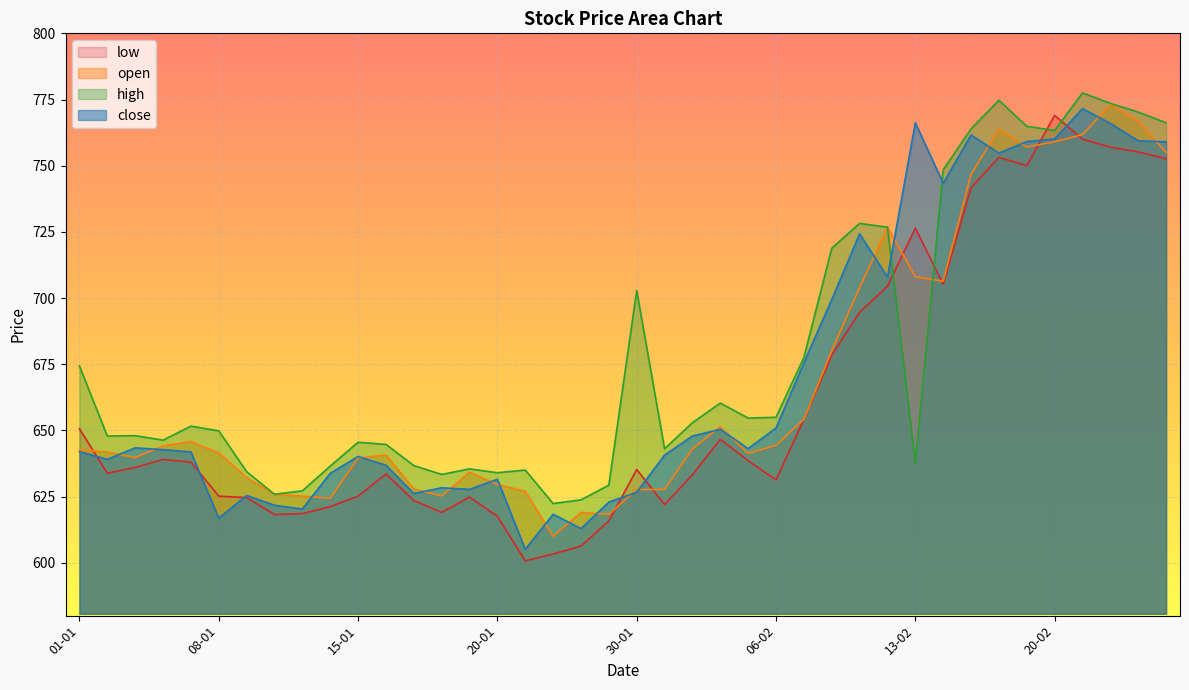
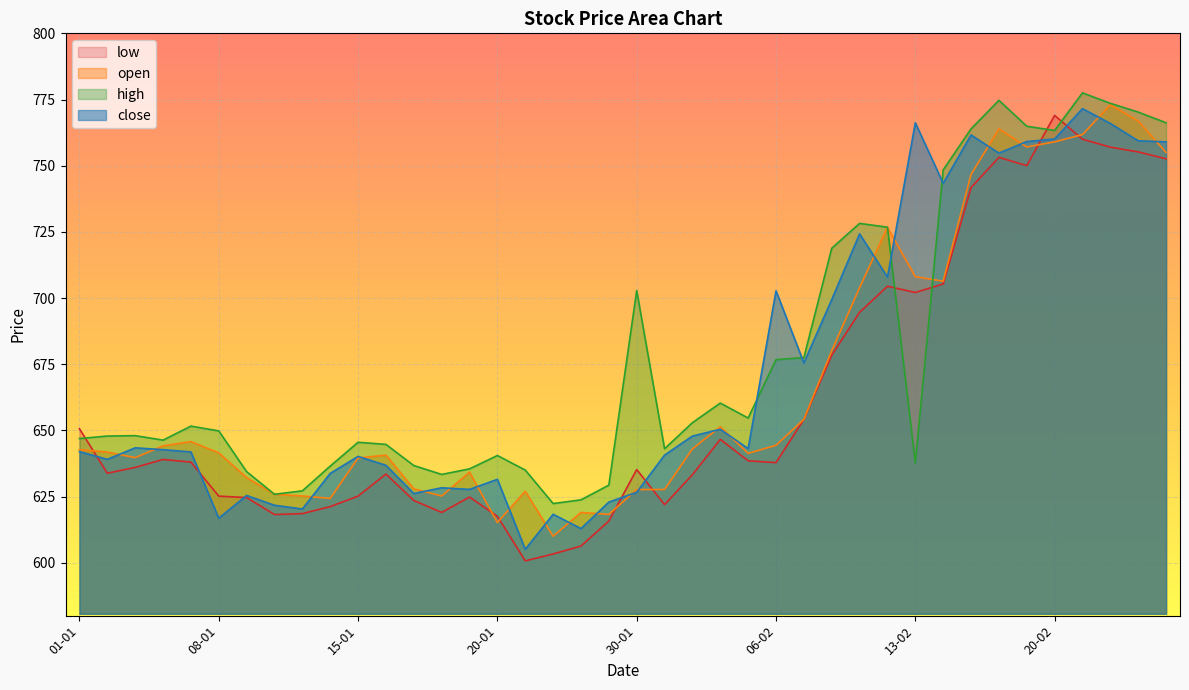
high, 01-01: 674 -> 647
open, 20-01: 630 -> 615
high, 20-01: 634 -> 641
low, 06-02: 631 -> 638
high, 06-02: 655 -> 677
close, 06-02: 651 -> 703
low, 13-02: 726 -> 702
